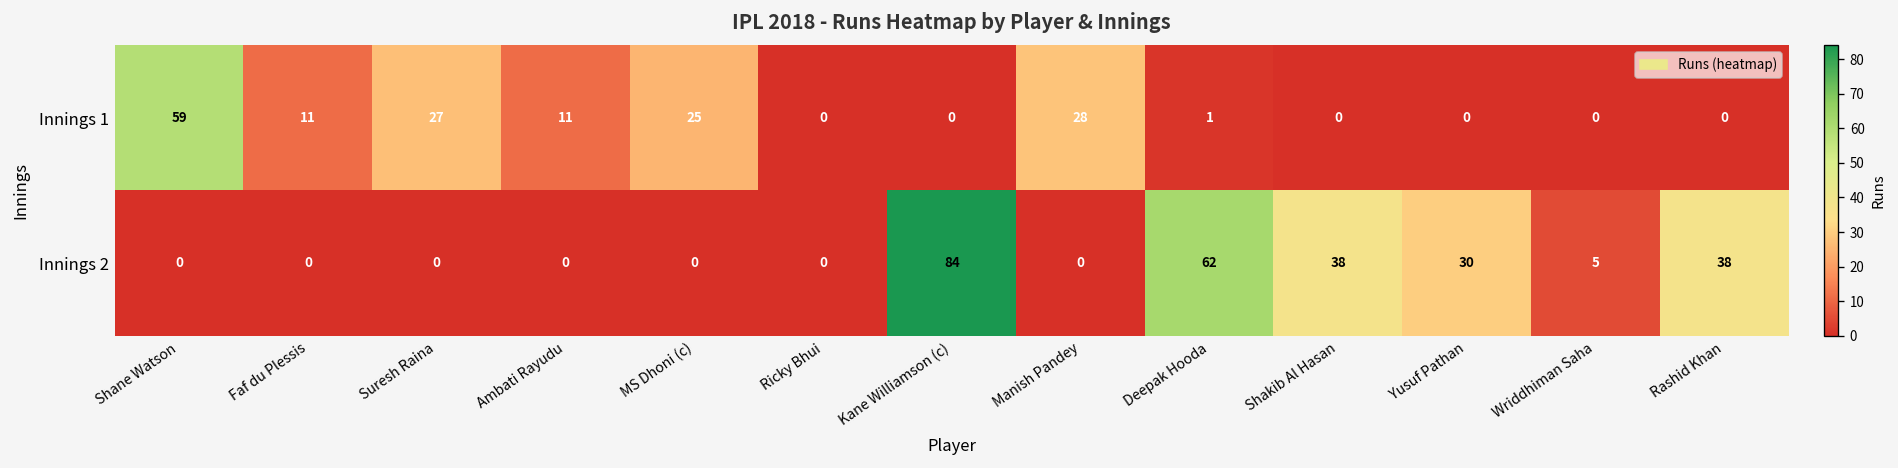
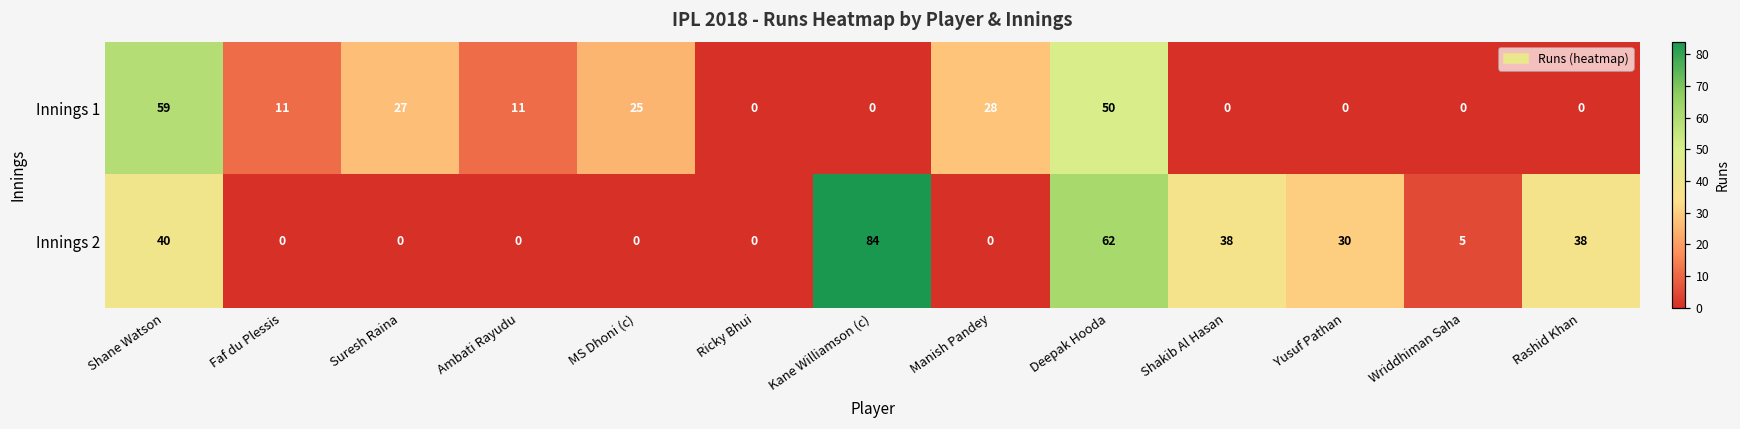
Innings 1, Deepak Hooda: 1 -> 50
Innings 2, Shane Watson: 0 -> 40
